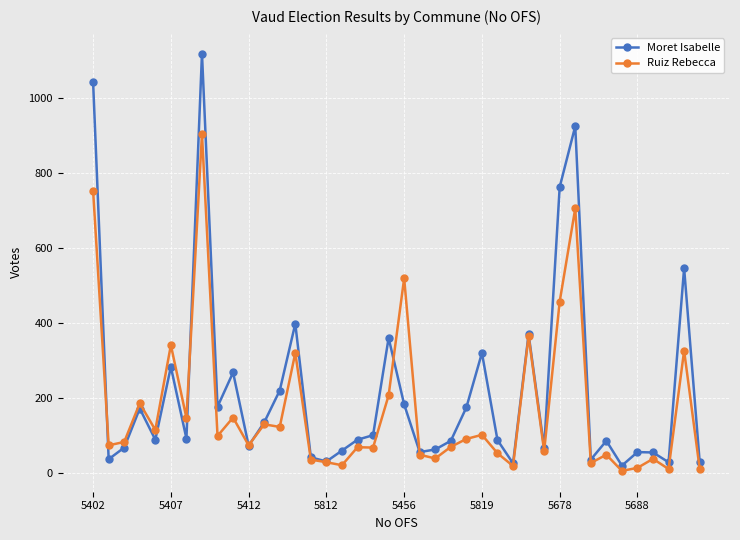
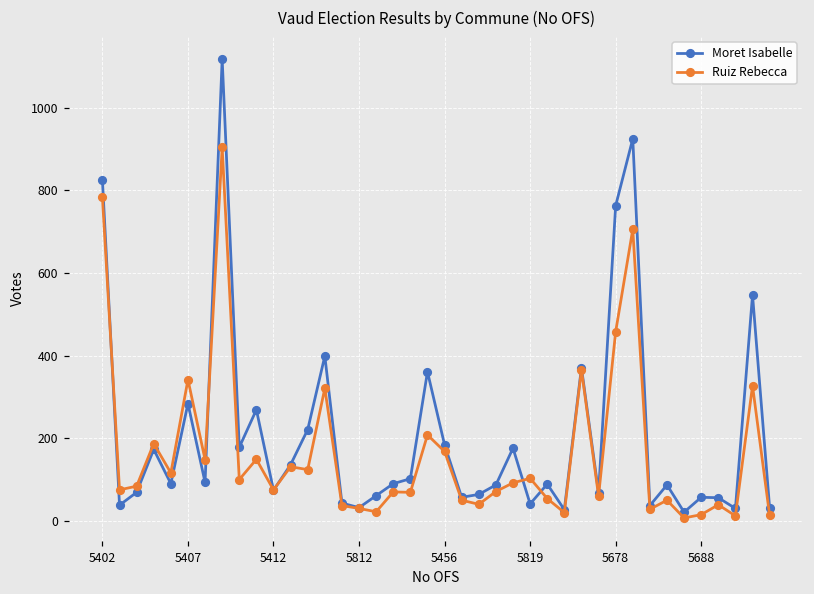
Moret Isabelle, 5402: 1040 -> 830
Ruiz Rebecca, 5402: 750 -> 780
Ruiz Rebecca, 5456: 520 -> 170
Moret Isabelle, 5819: 320 -> 40
